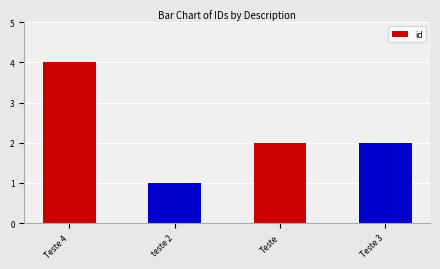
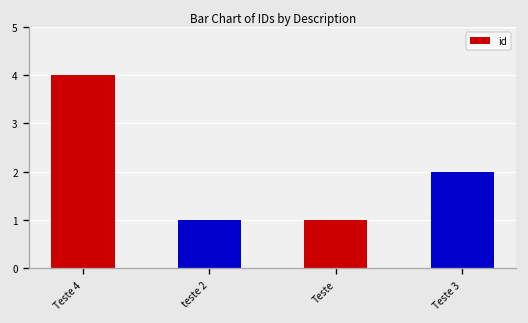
Teste: 2 -> 1
